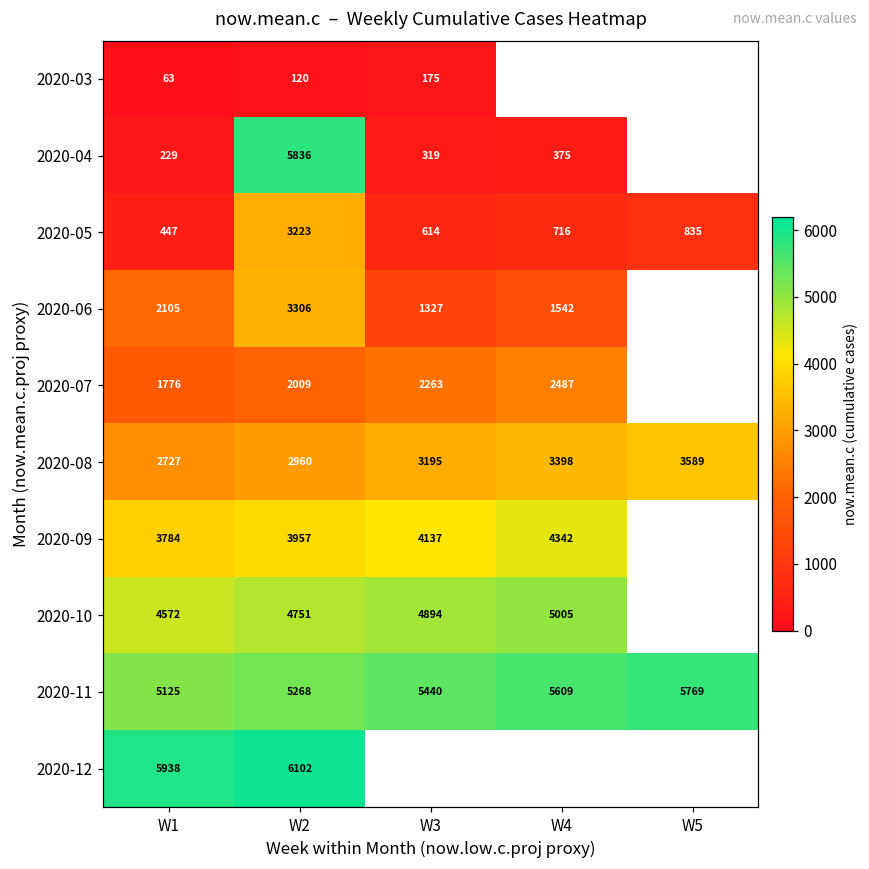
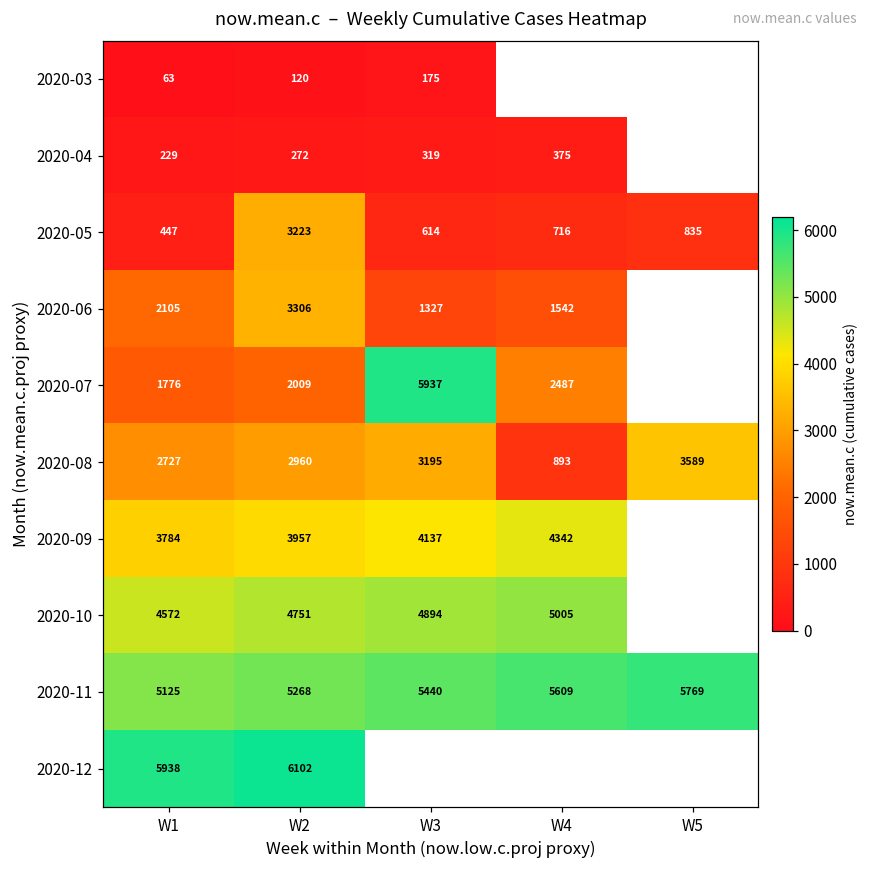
2020-04, W2: 5836 -> 272
2020-07, W3: 2263 -> 5937
2020-08, W4: 3398 -> 893
